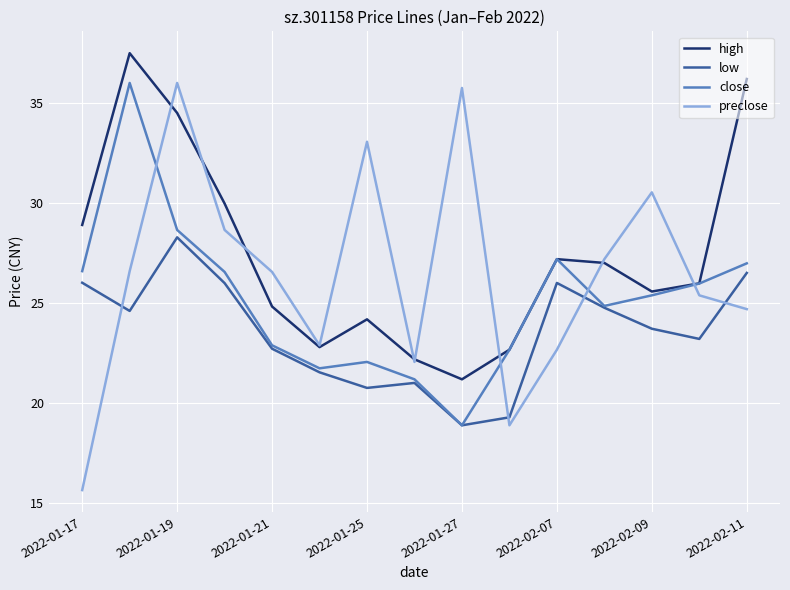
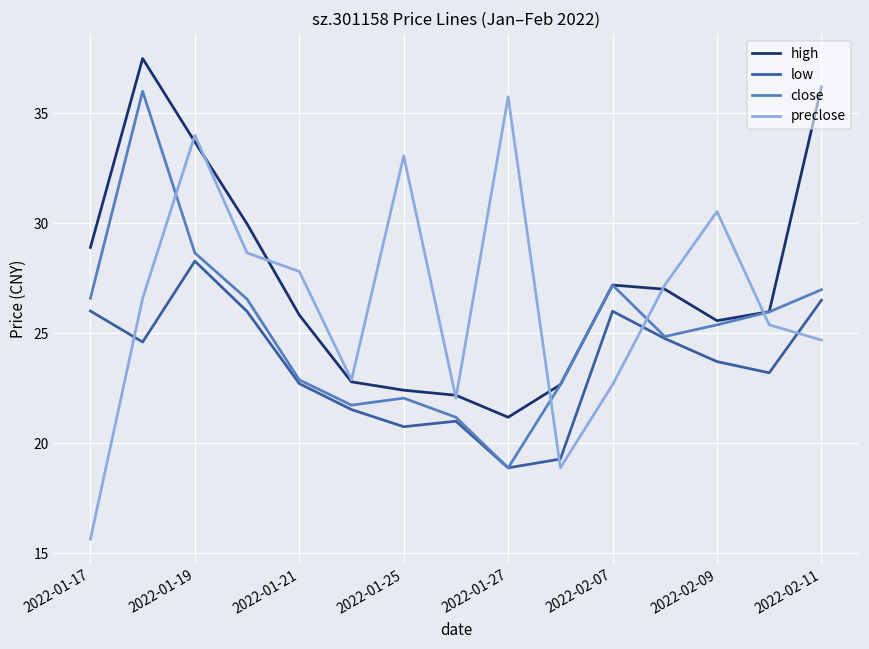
high, 2022-01-19: 34.5 -> 33.7
preclose, 2022-01-19: 36 -> 34
high, 2022-01-21: 24.8 -> 25.8
preclose, 2022-01-21: 26.6 -> 27.8
high, 2022-01-25: 24.2 -> 22.4
